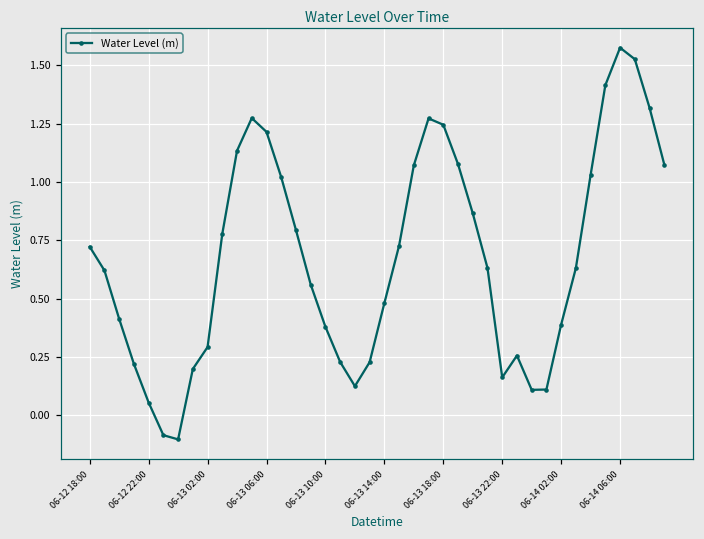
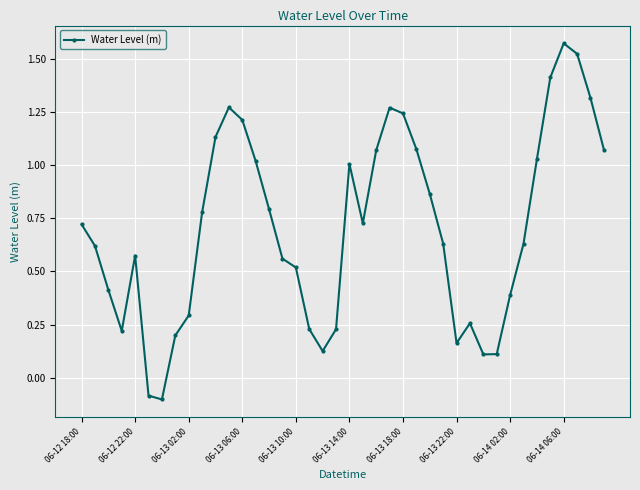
06-12 22:00: 0.05 -> 0.58
06-13 10:00: 0.38 -> 0.52
06-13 14:00: 0.48 -> 1.01
